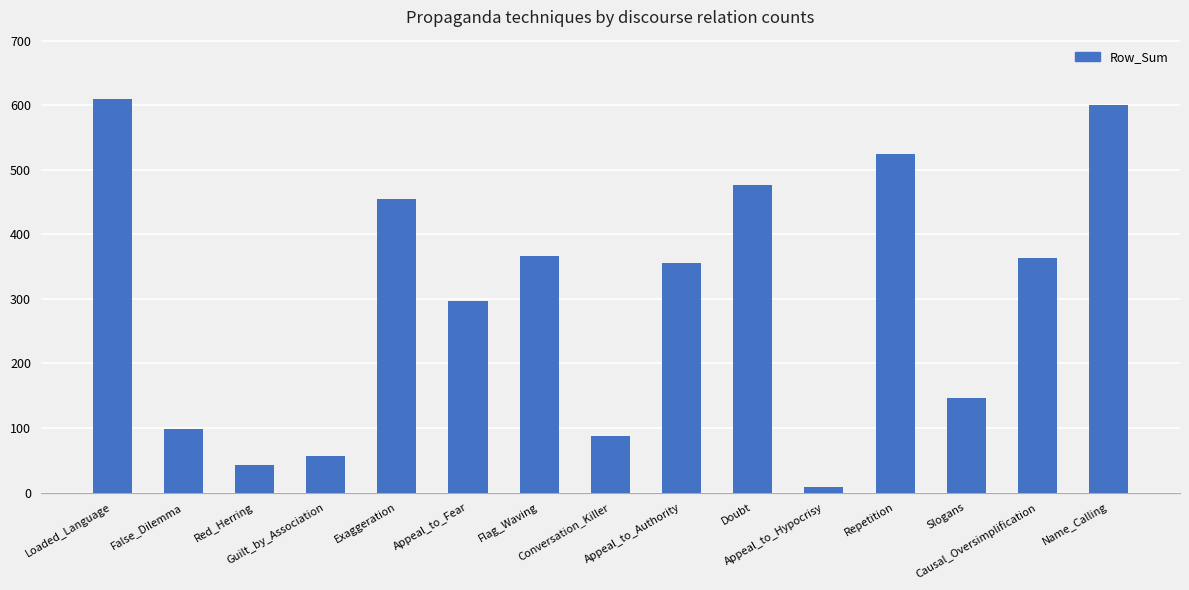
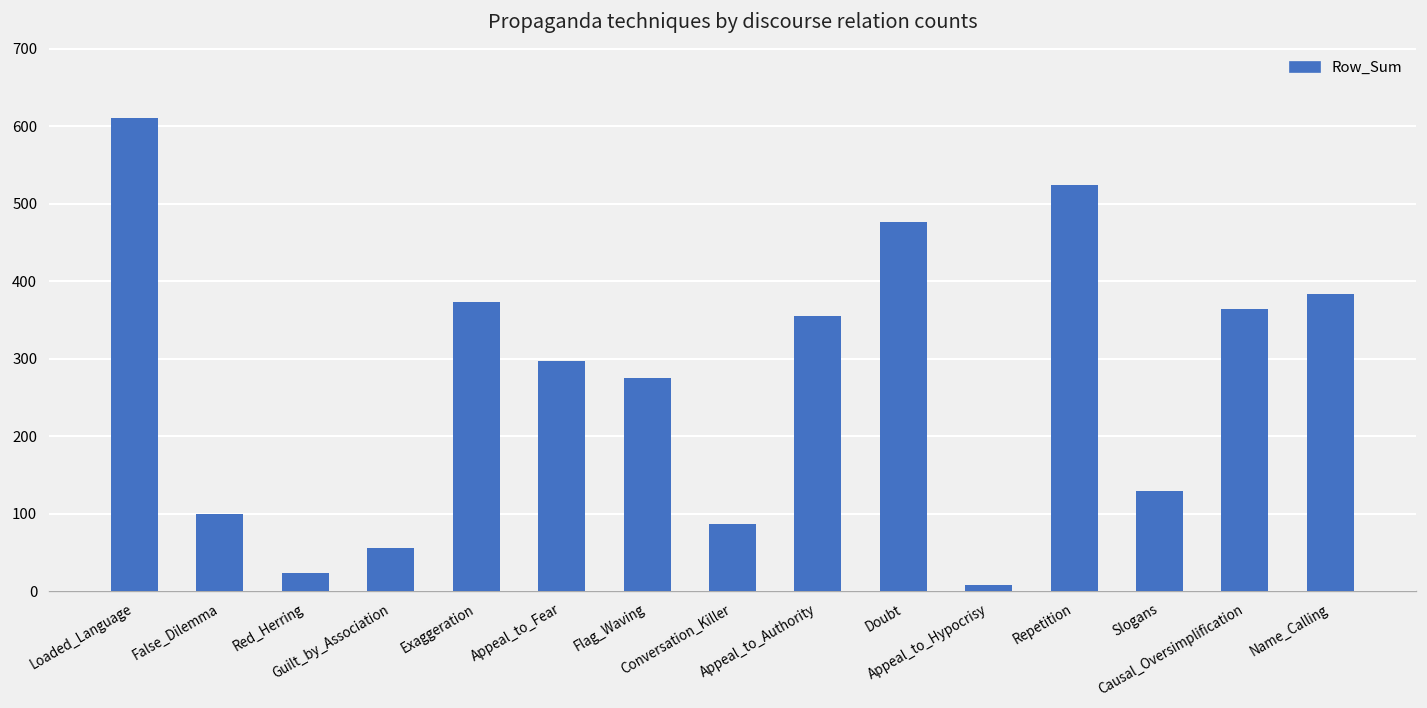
Red_Herring: 40 -> 20
Exaggeration: 450 -> 370
Flag_Waving: 370 -> 280
Slogans: 150 -> 130
Name_Calling: 600 -> 380
